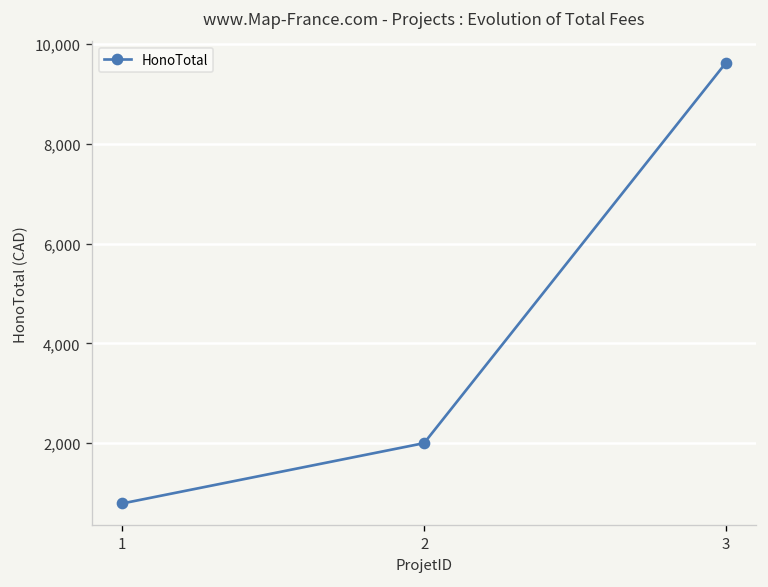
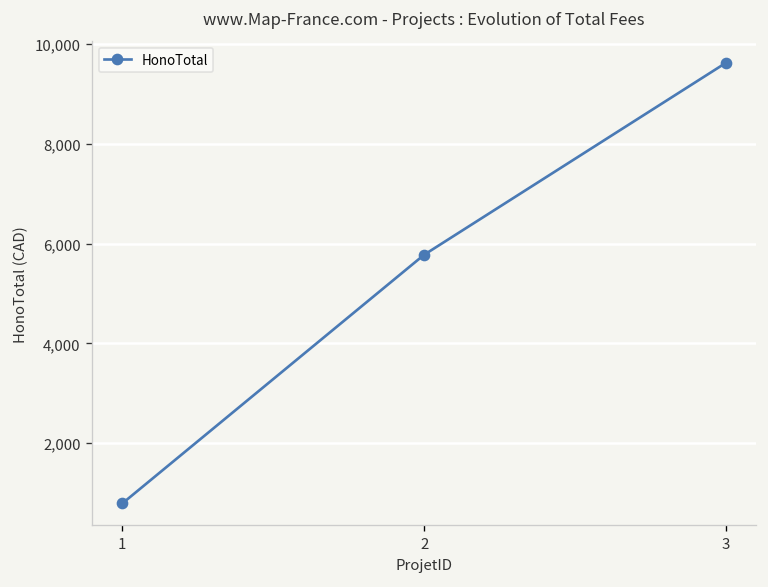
2: 2,000 -> 5,800
